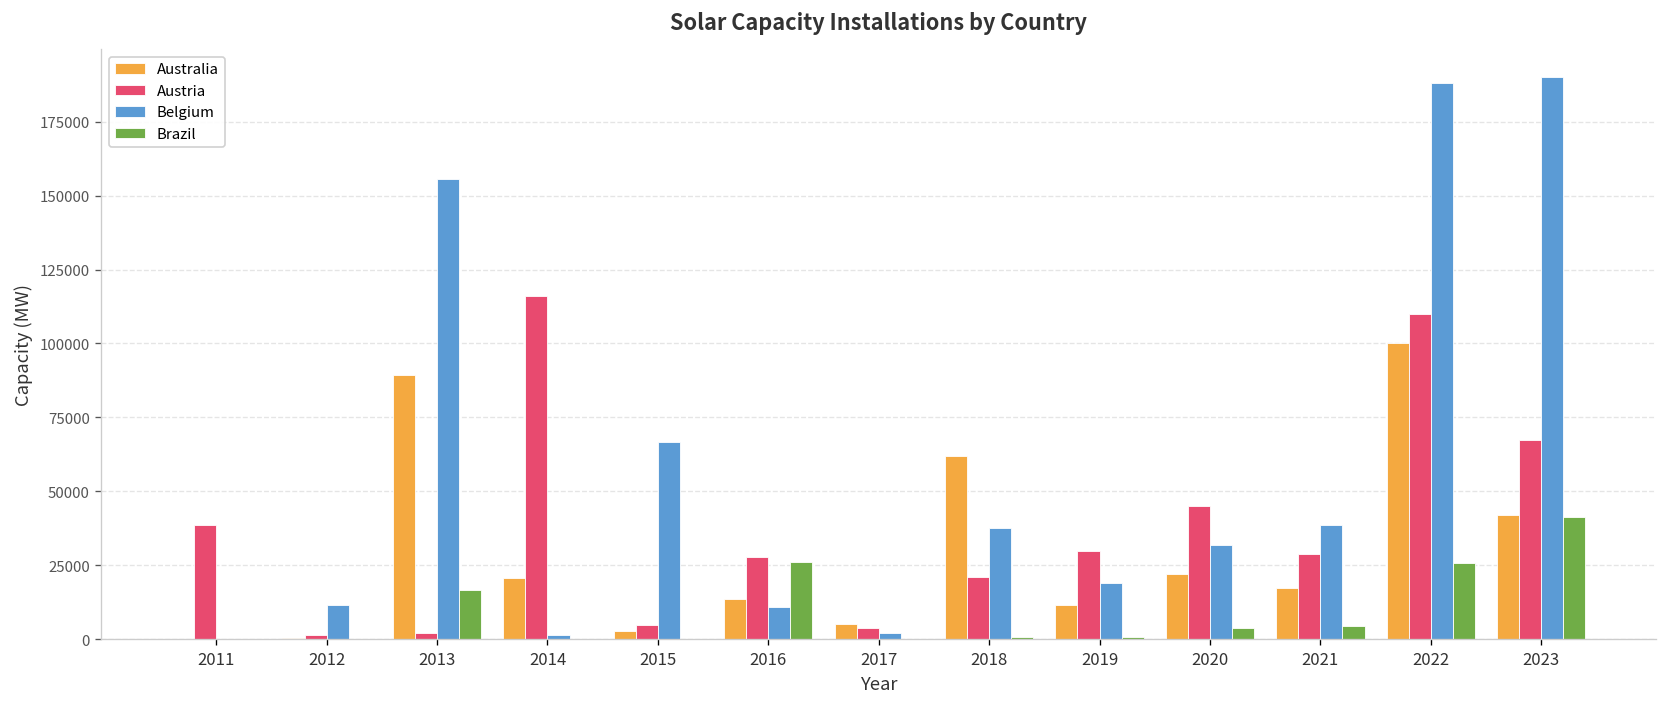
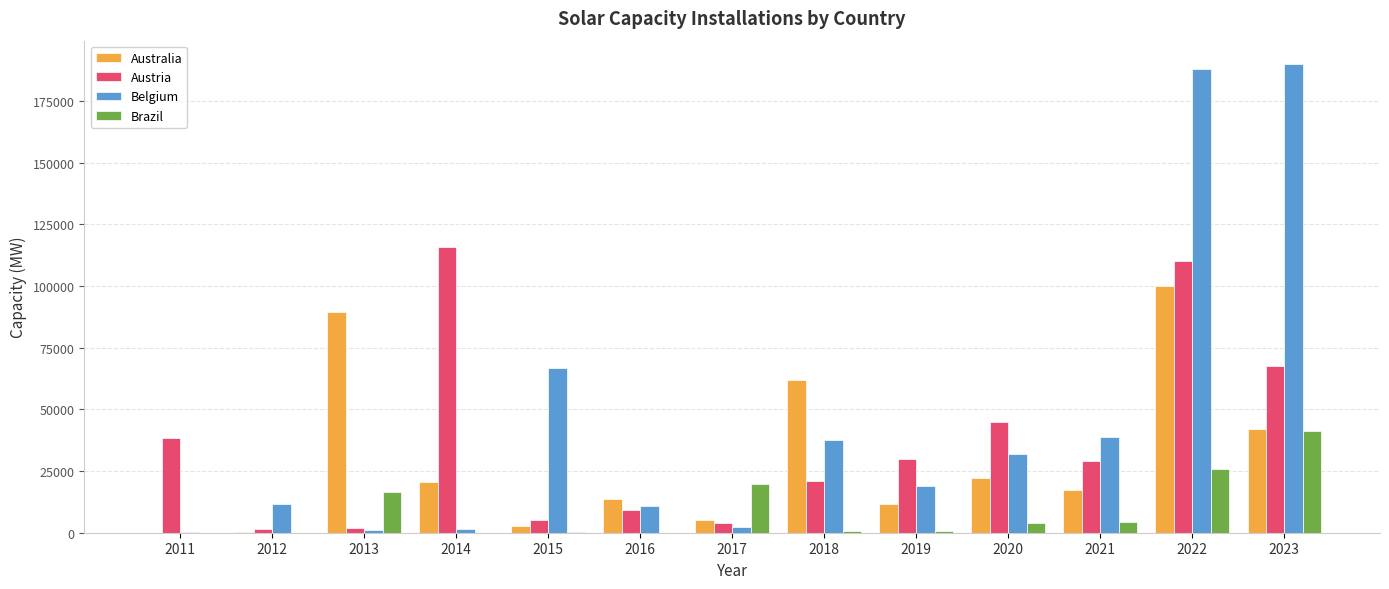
Belgium, 2013: 156000 -> 1000
Austria, 2016: 28000 -> 9000
Brazil, 2016: 26000 -> 0
Brazil, 2017: 0 -> 20000
